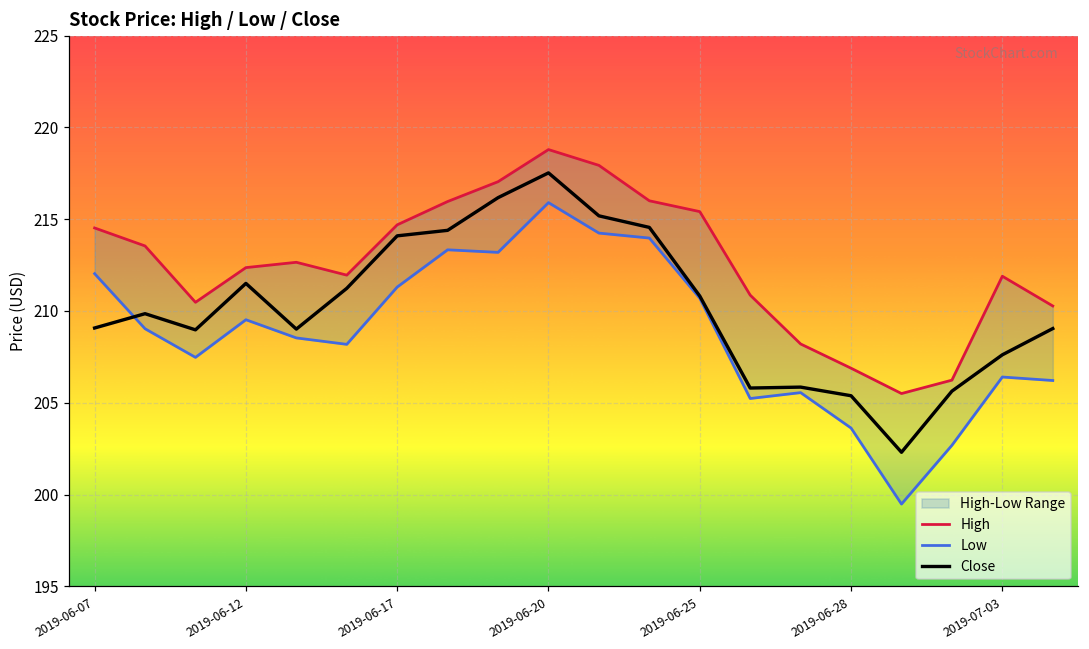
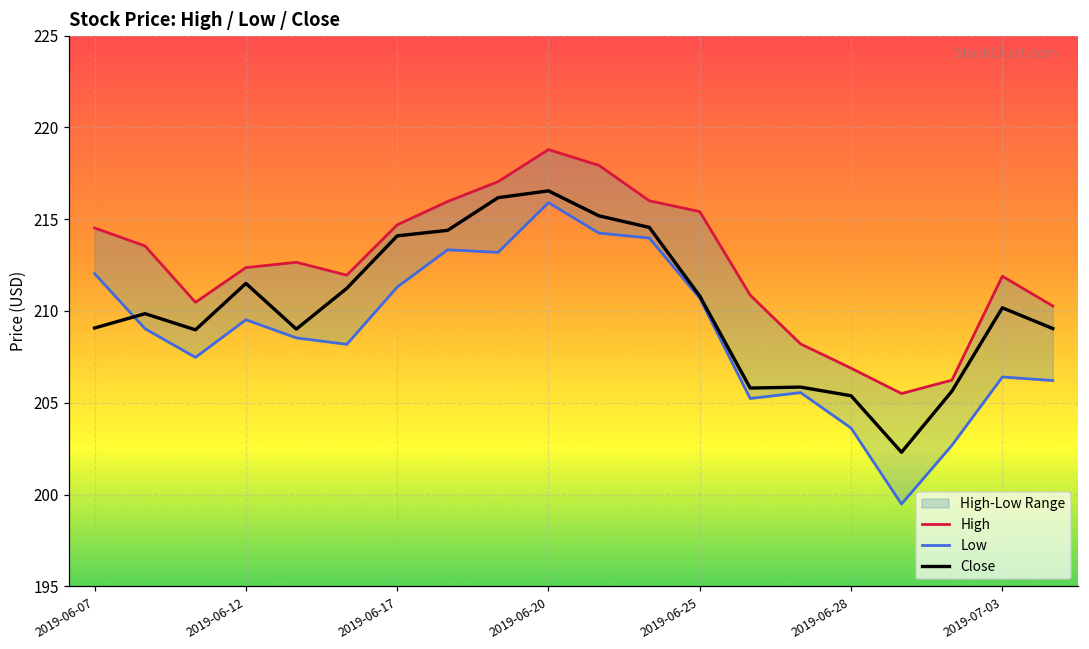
Close, 2019-06-20: 217.5 -> 216.5
Close, 2019-07-03: 207.6 -> 210.2
